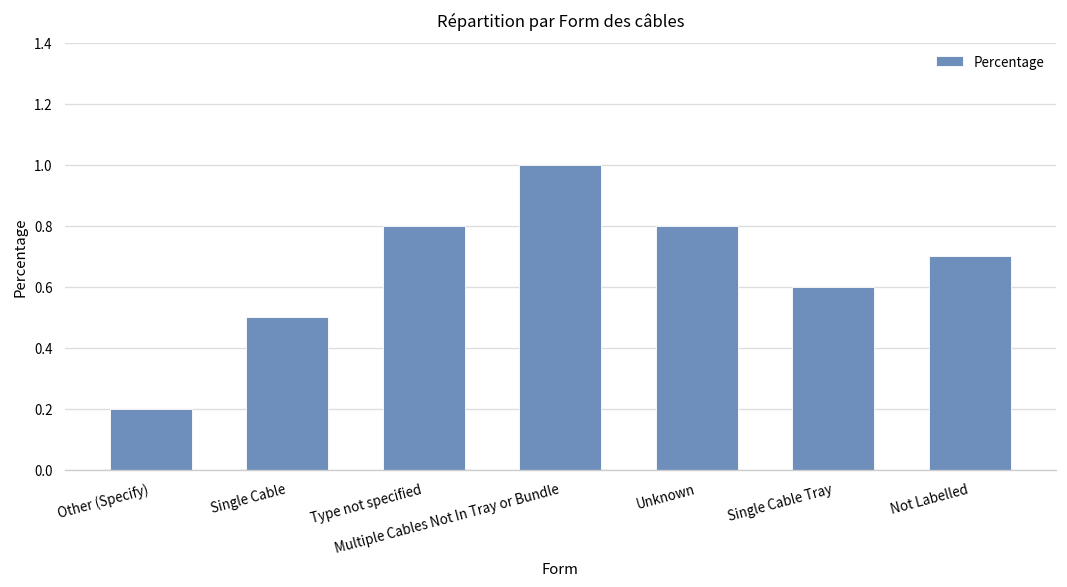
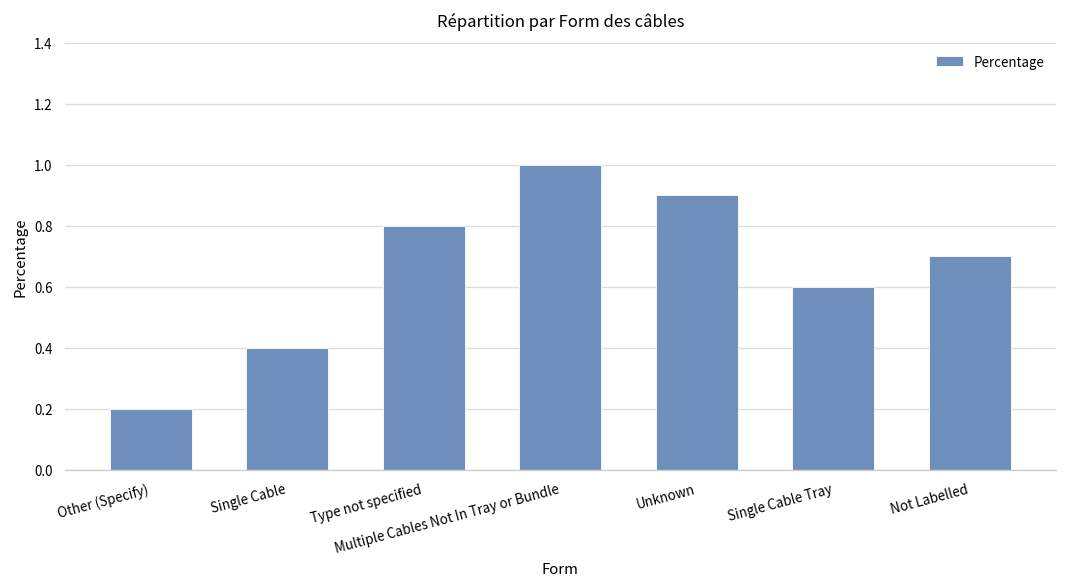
Single Cable: 0.5 -> 0.4
Unknown: 0.8 -> 0.9
